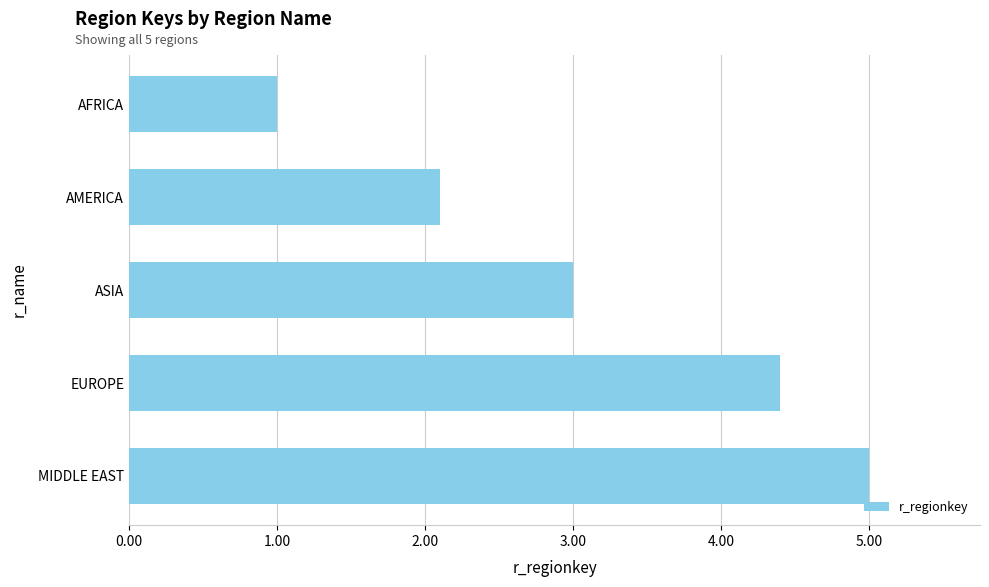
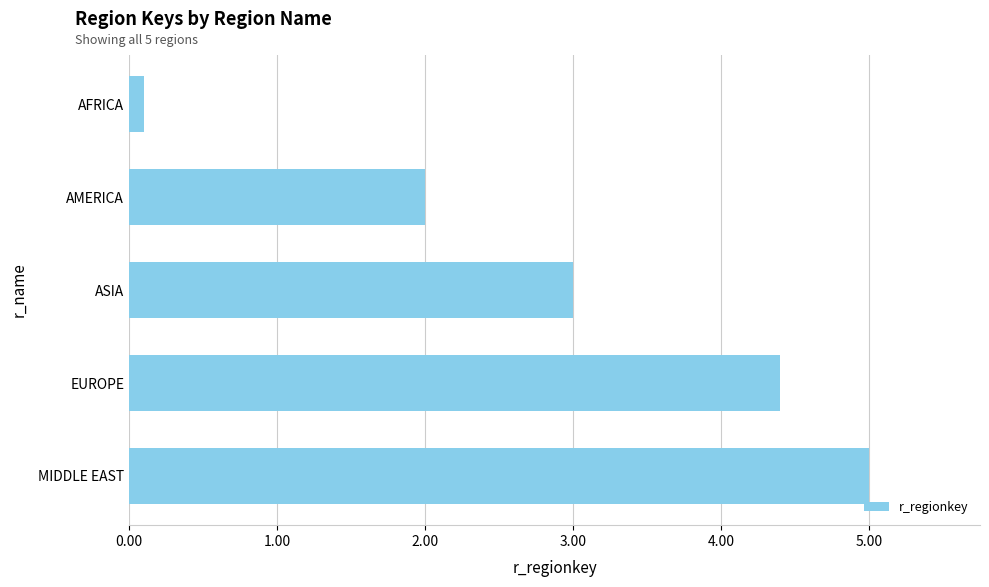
AFRICA: 1.0 -> 0.1
AMERICA: 2.1 -> 2.0
